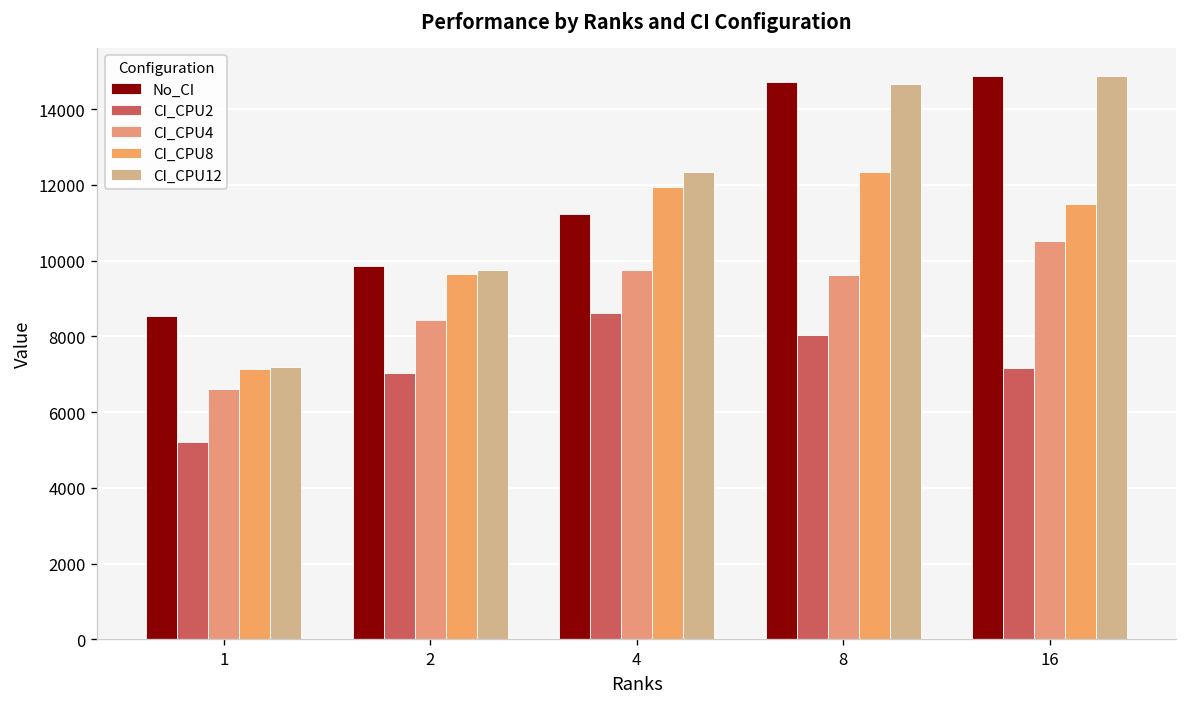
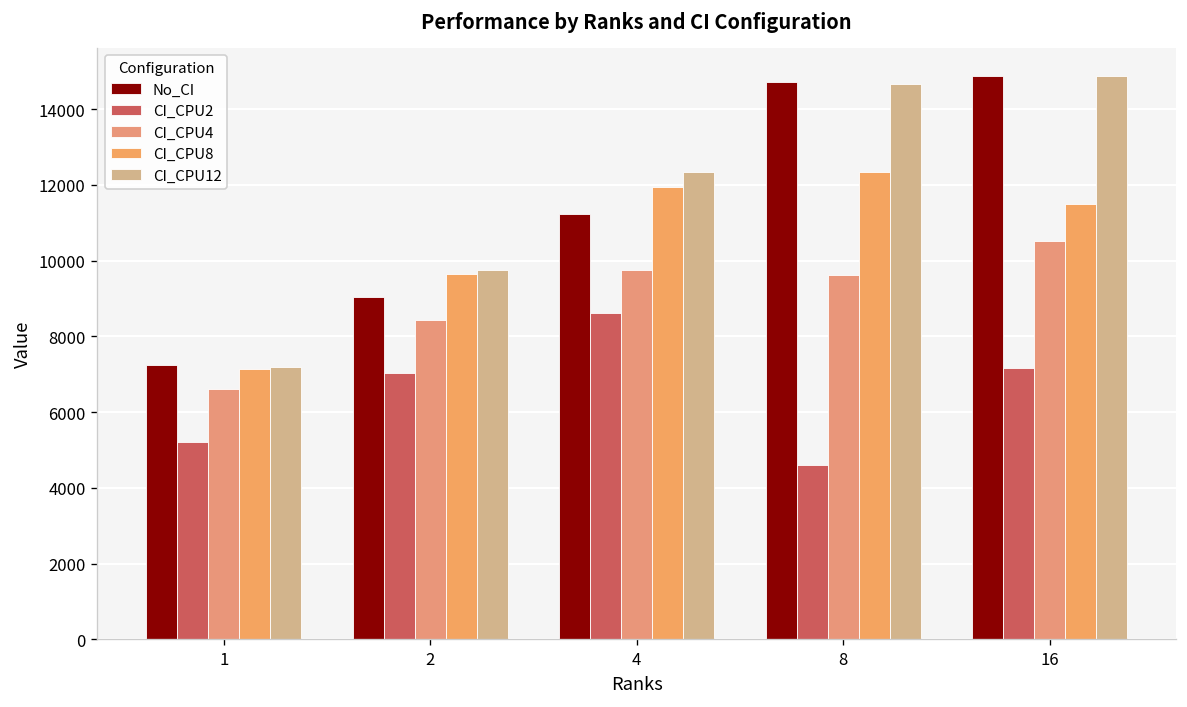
No_CI, 1: 8500 -> 7200
No_CI, 2: 9900 -> 9000
CI_CPU2, 8: 8000 -> 4600
